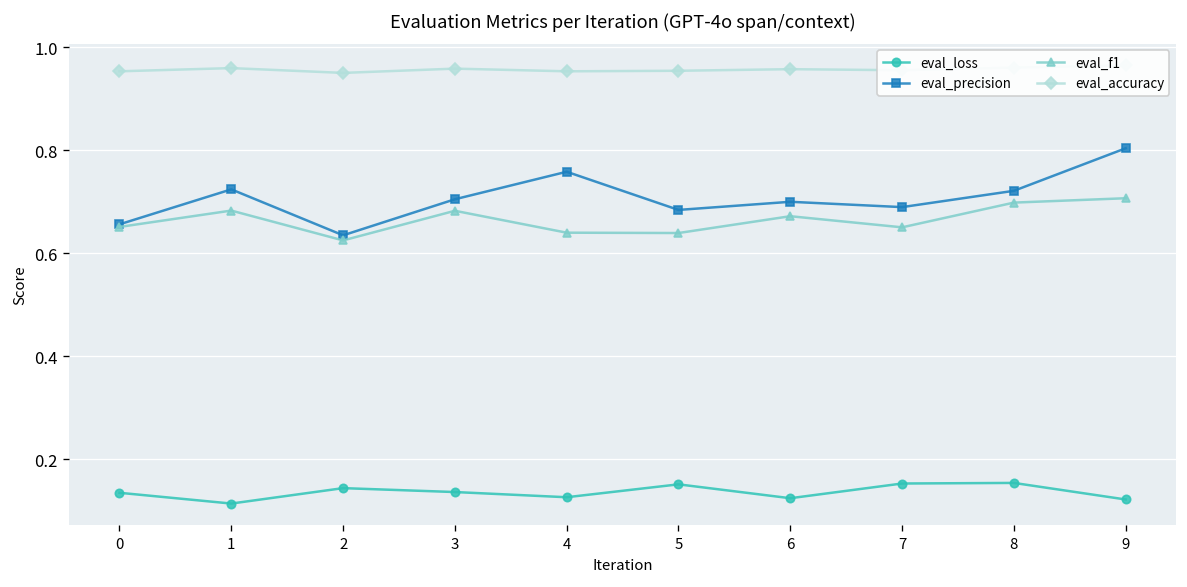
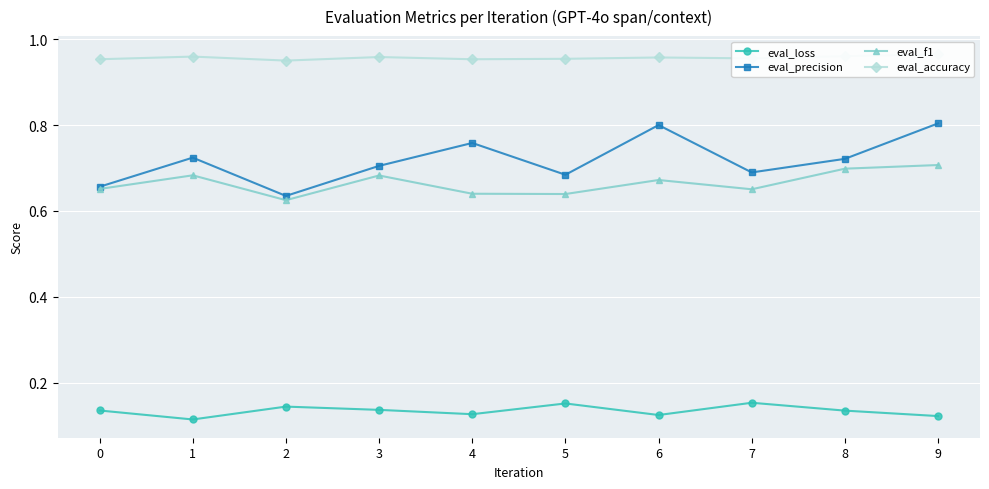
eval_precision, 6: 0.7 -> 0.8
eval_loss, 8: 0.15 -> 0.13
